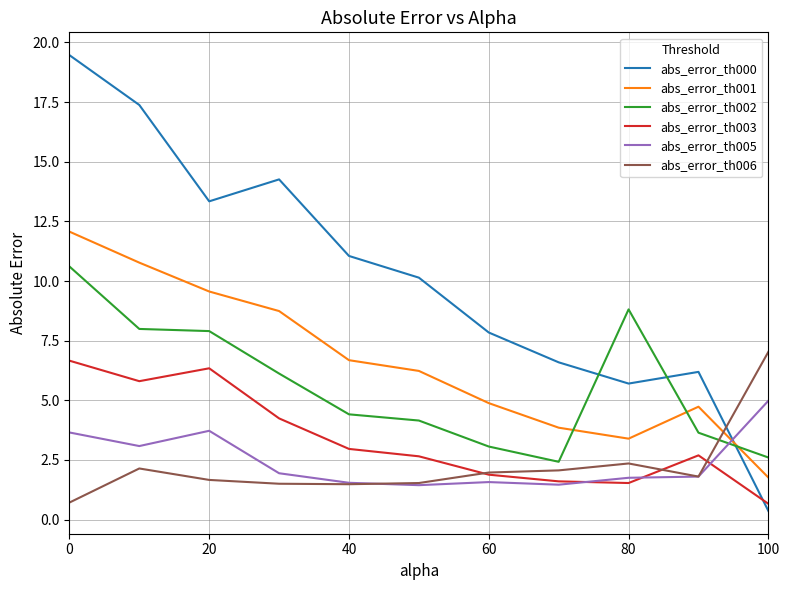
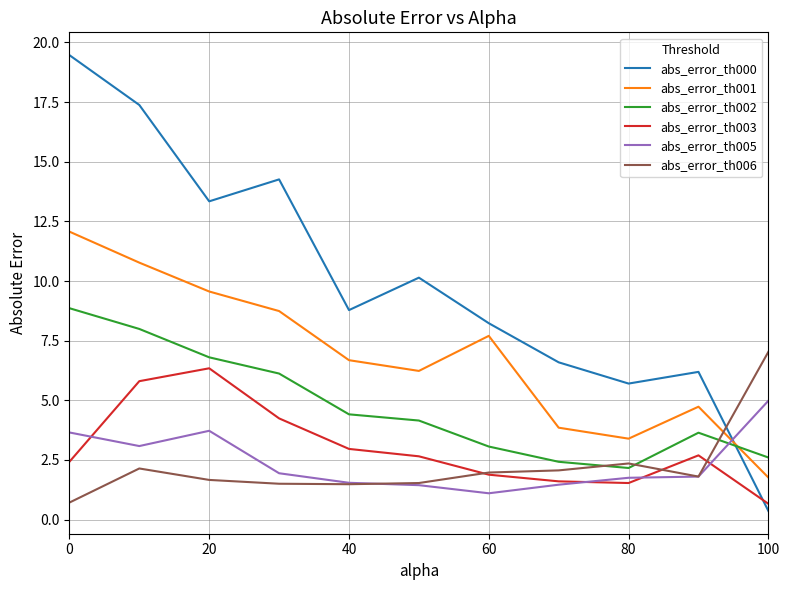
abs_error_th002, 0: 10.6 -> 8.9
abs_error_th003, 0: 6.7 -> 2.4
abs_error_th002, 20: 7.9 -> 6.8
abs_error_th000, 40: 11.1 -> 8.8
abs_error_th000, 60: 7.8 -> 8.2
abs_error_th001, 60: 4.9 -> 7.7
abs_error_th005, 60: 1.6 -> 1.1
abs_error_th002, 80: 8.8 -> 2.2
